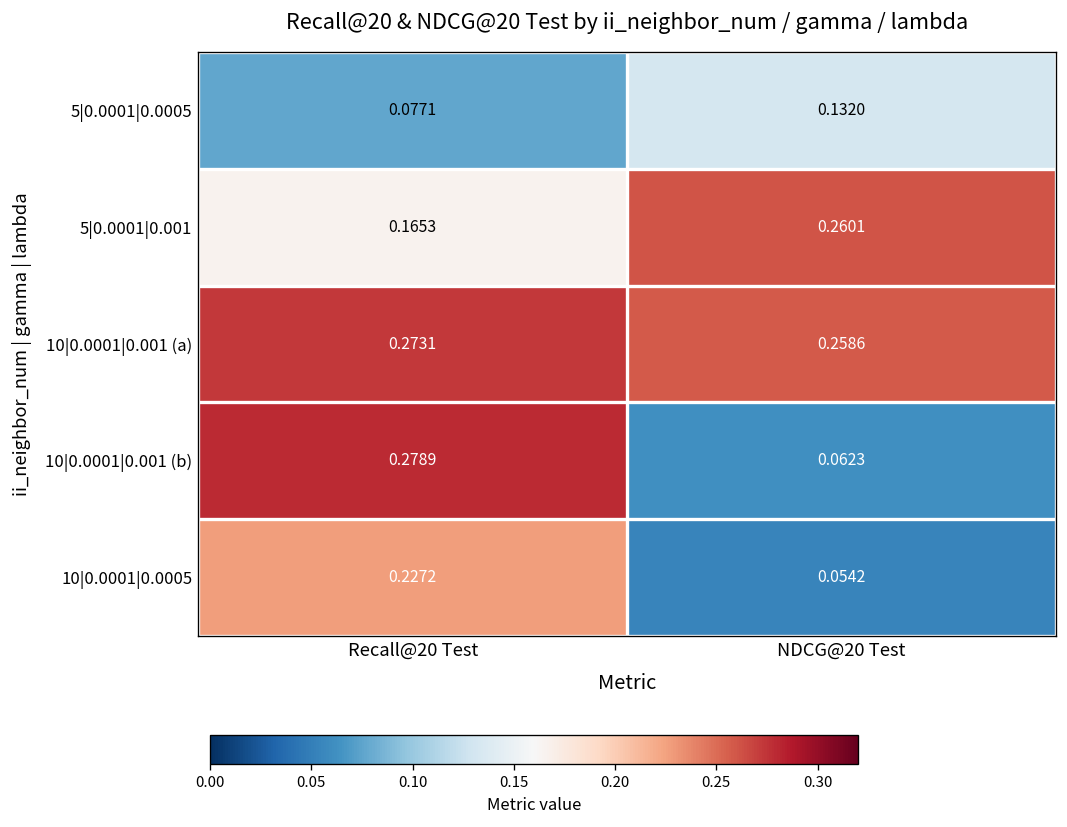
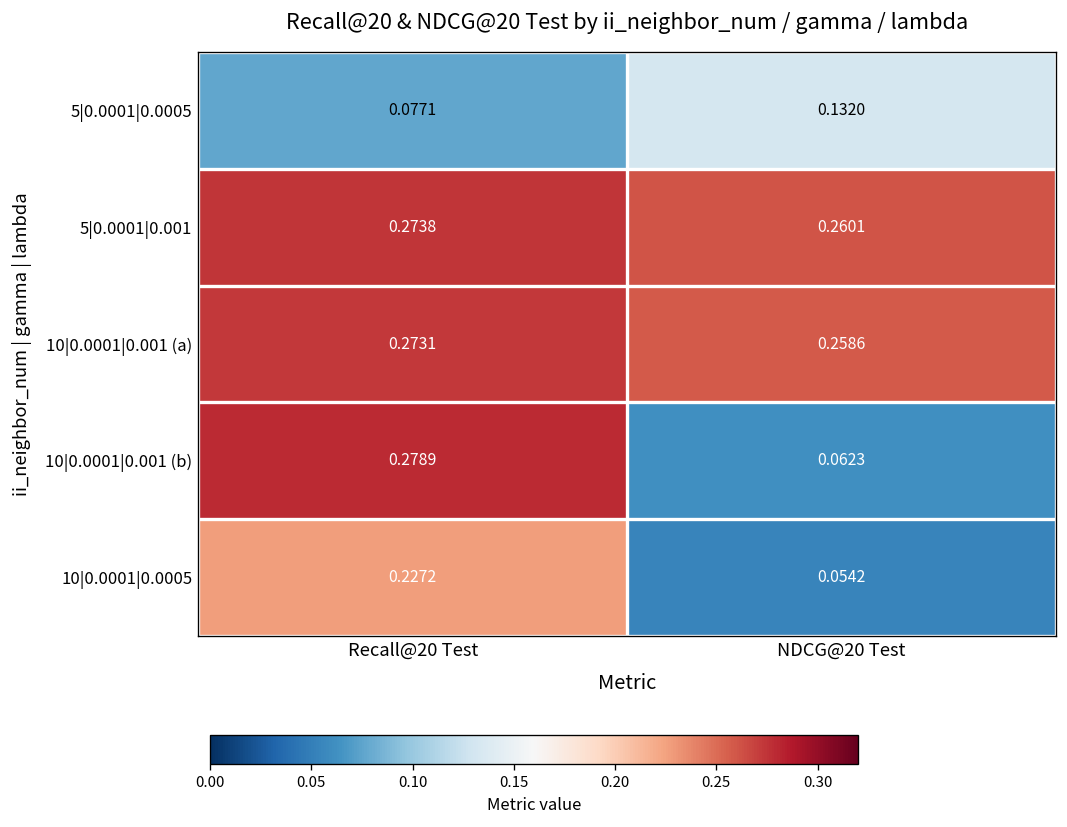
5|0.0001|0.001, Recall@20 Test: 0.1653 -> 0.2738
